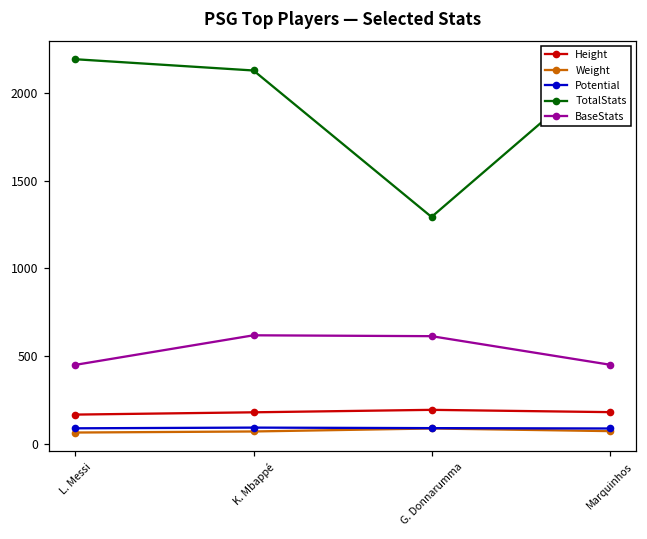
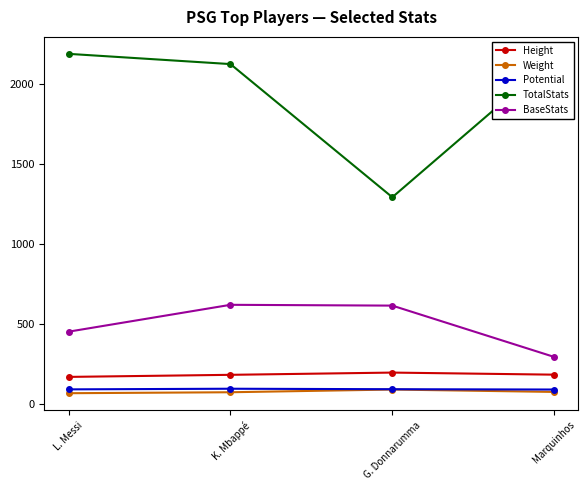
BaseStats, Marquinhos: 450 -> 290
